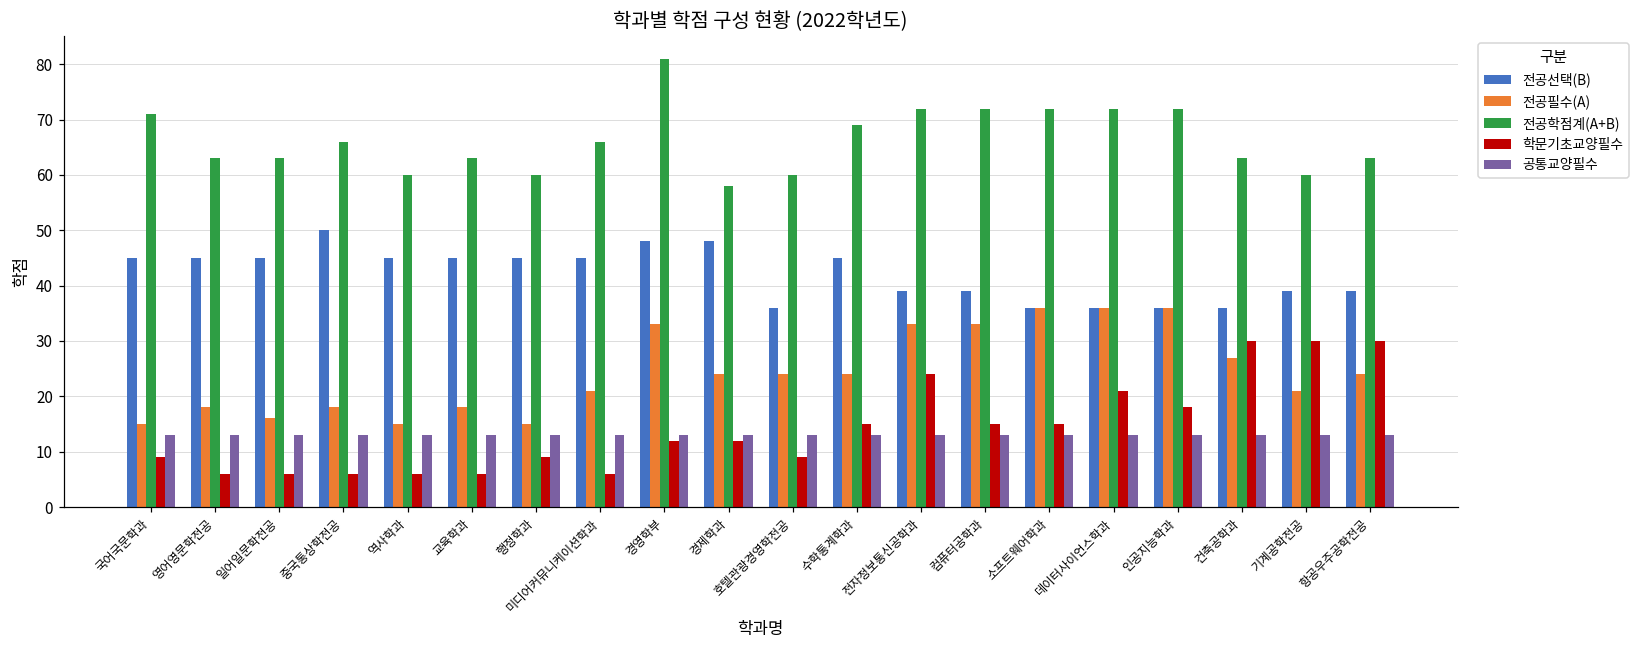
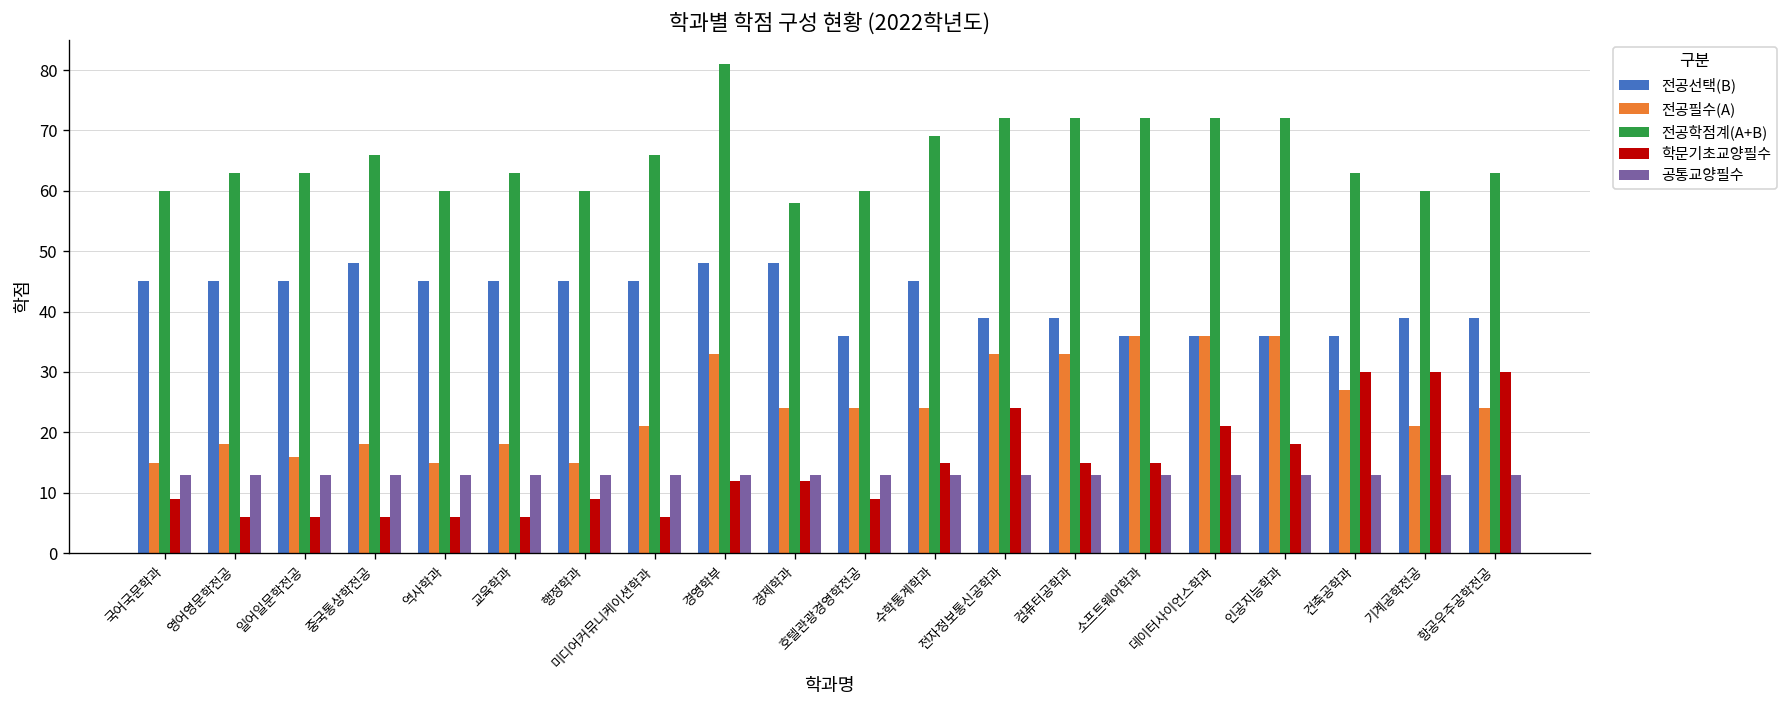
전공학점계(A+B), 국어국문학과: 71 -> 60
전공선택(B), 중국통상학전공: 50 -> 48
